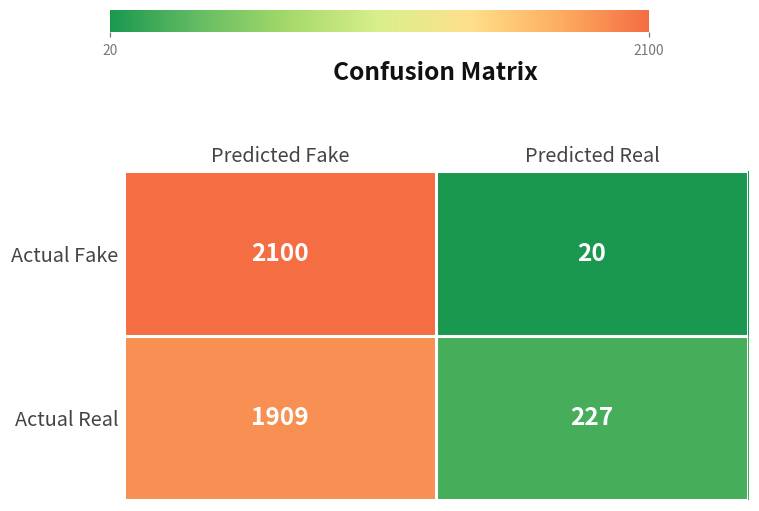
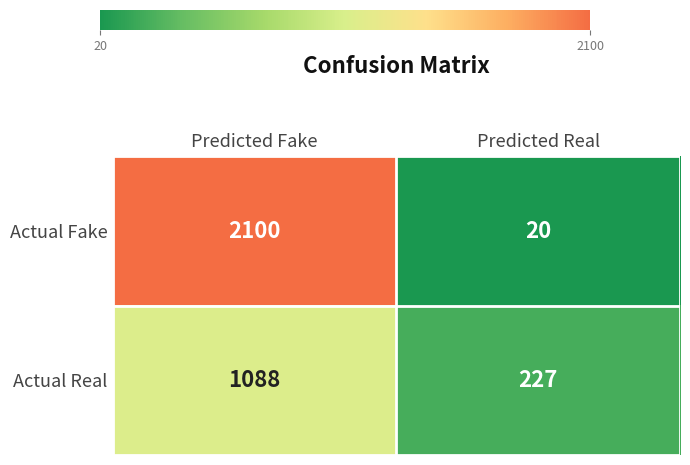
Actual Real, Predicted Fake: 1909 -> 1088
